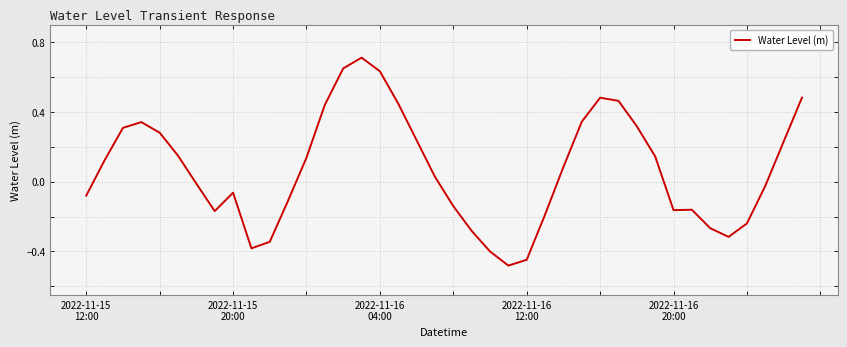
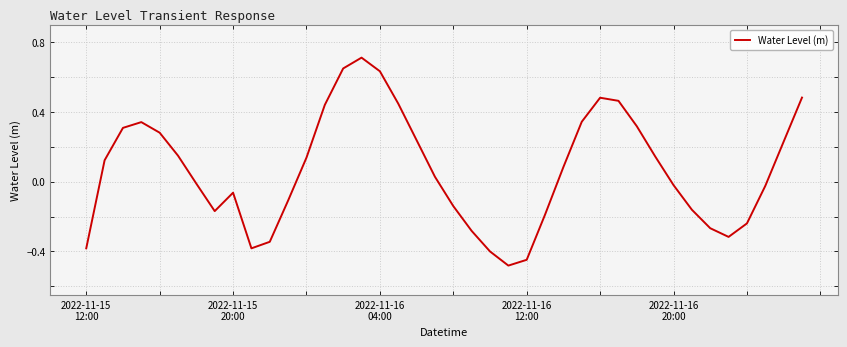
2022-11-15 12:00: -0.08 -> -0.38
2022-11-16 20:00: -0.16 -> -0.02
